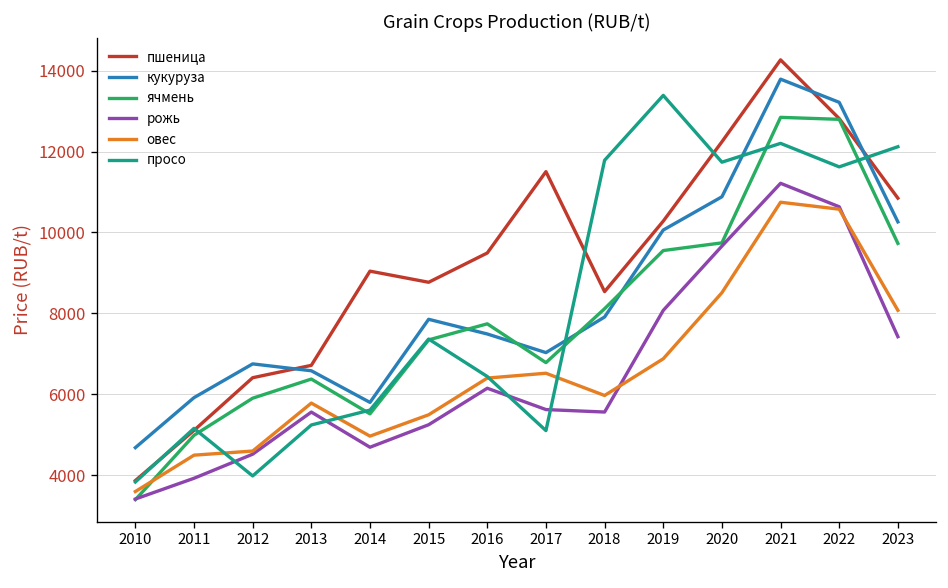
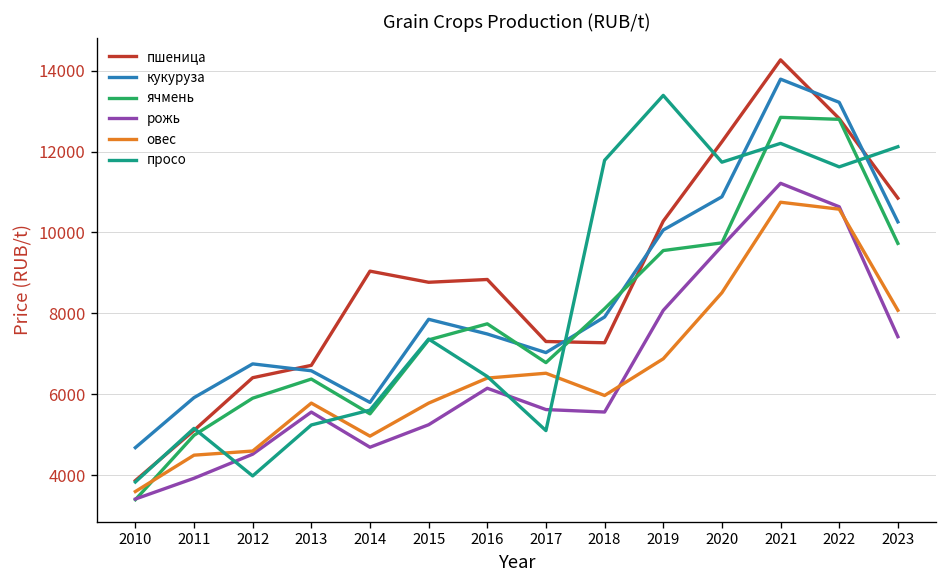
овес, 2015: 5500 -> 5800
пшеница, 2016: 9500 -> 8800
пшеница, 2017: 11500 -> 7300
пшеница, 2018: 8500 -> 7300
